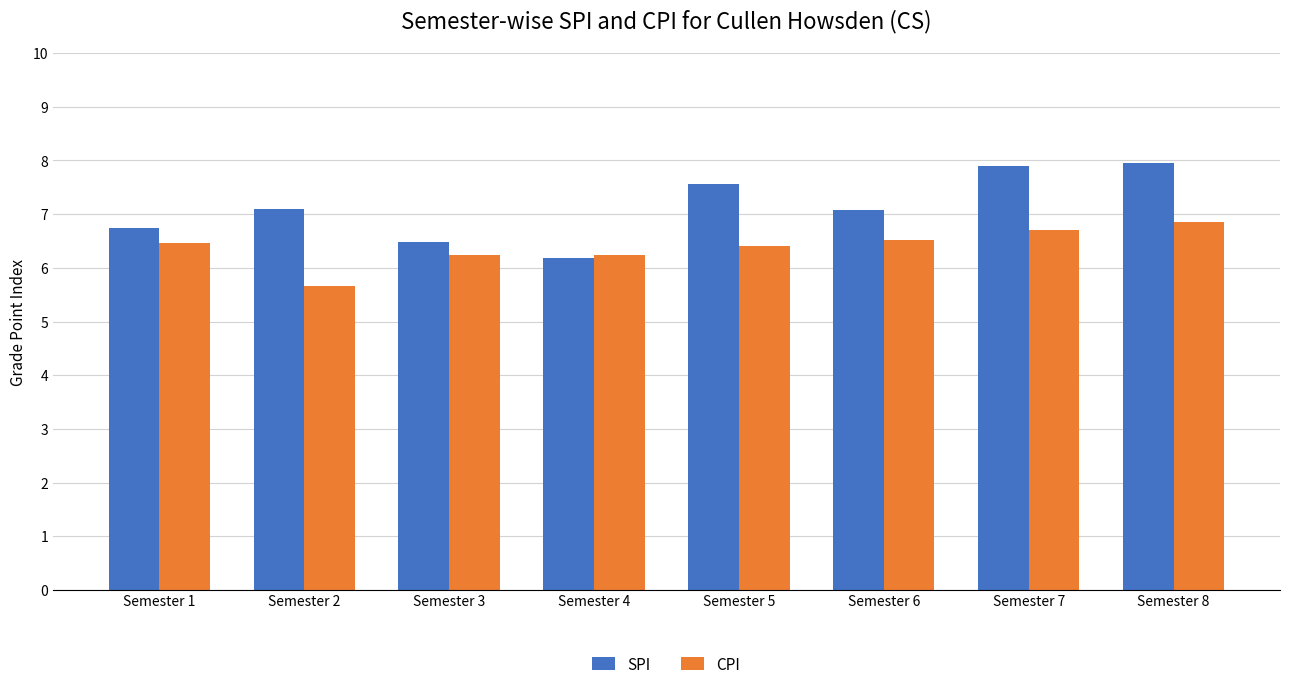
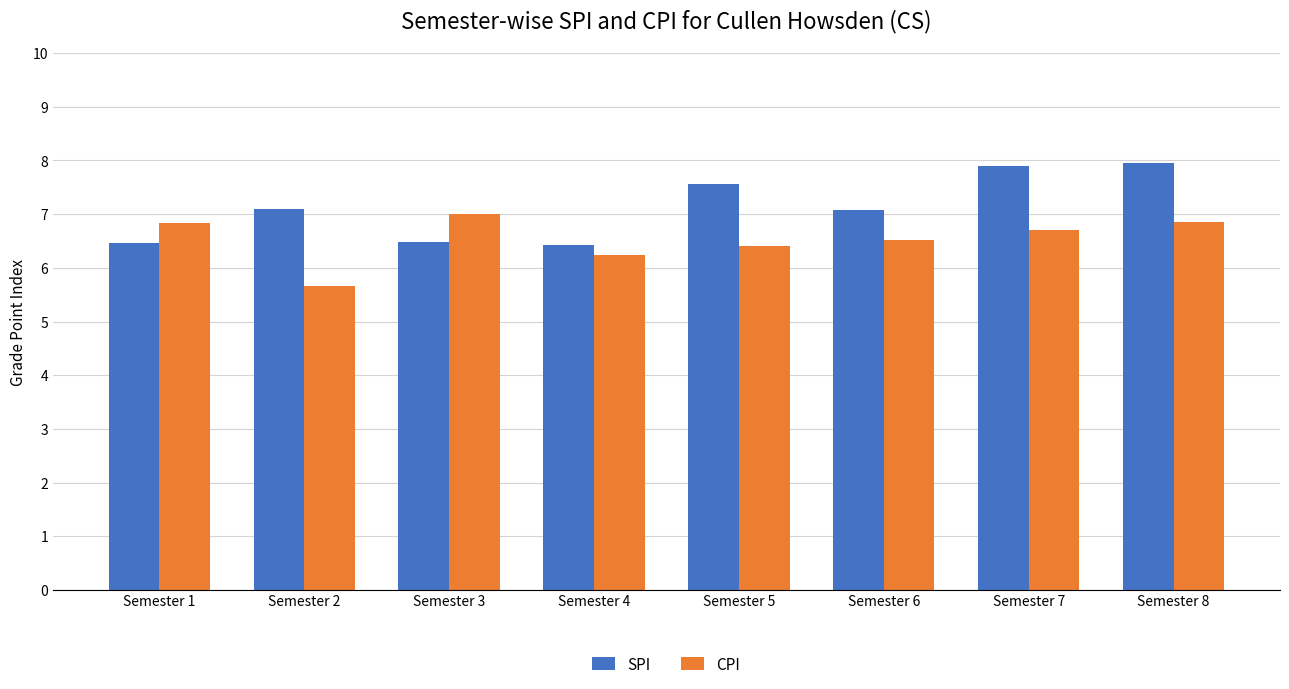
SPI, Semester 1: 6.8 -> 6.5
CPI, Semester 1: 6.5 -> 6.8
CPI, Semester 3: 6.2 -> 7.0
SPI, Semester 4: 6.2 -> 6.4
